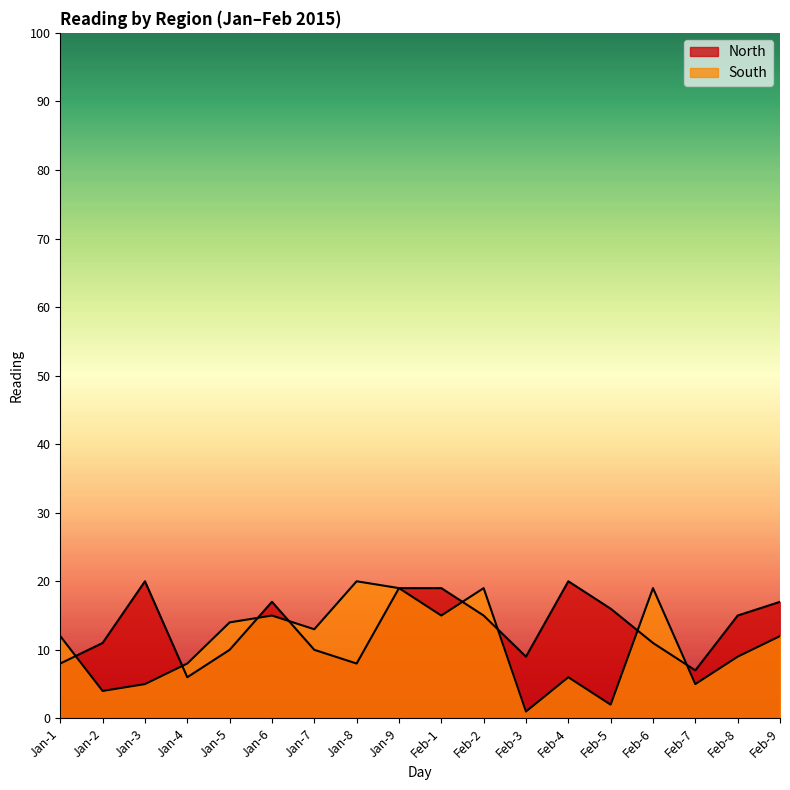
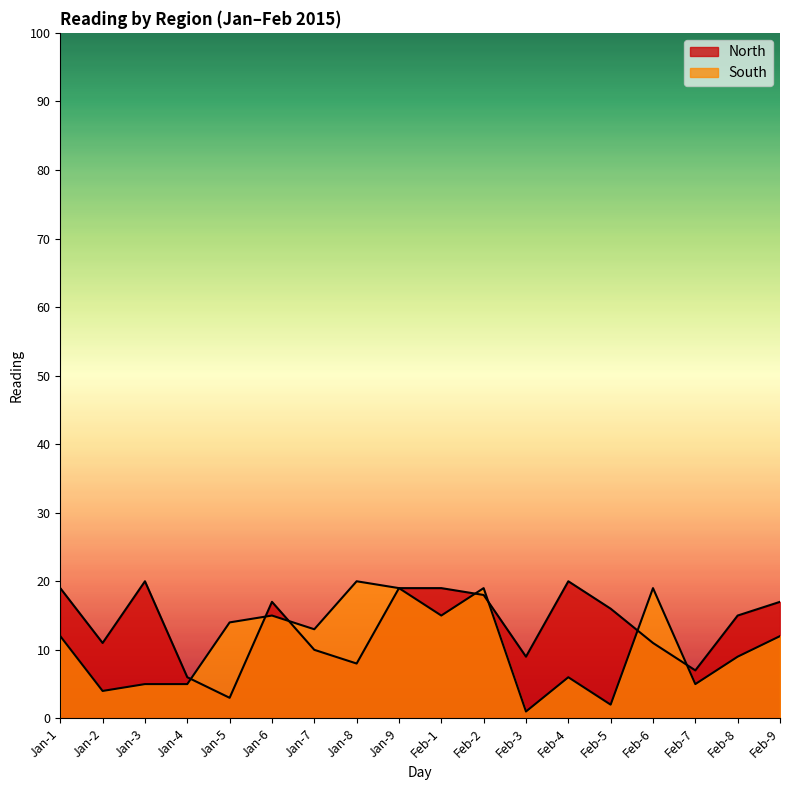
North, Jan-1: 8 -> 19
South, Jan-4: 8 -> 5
North, Jan-5: 10 -> 3
North, Feb-2: 15 -> 18
